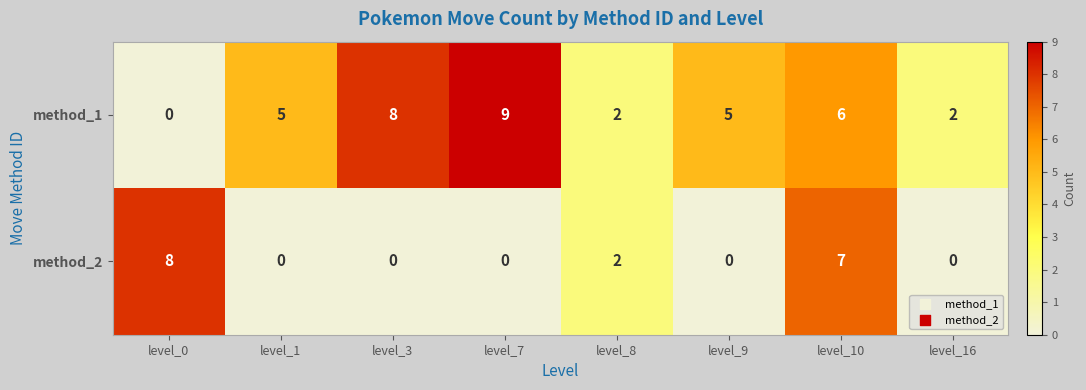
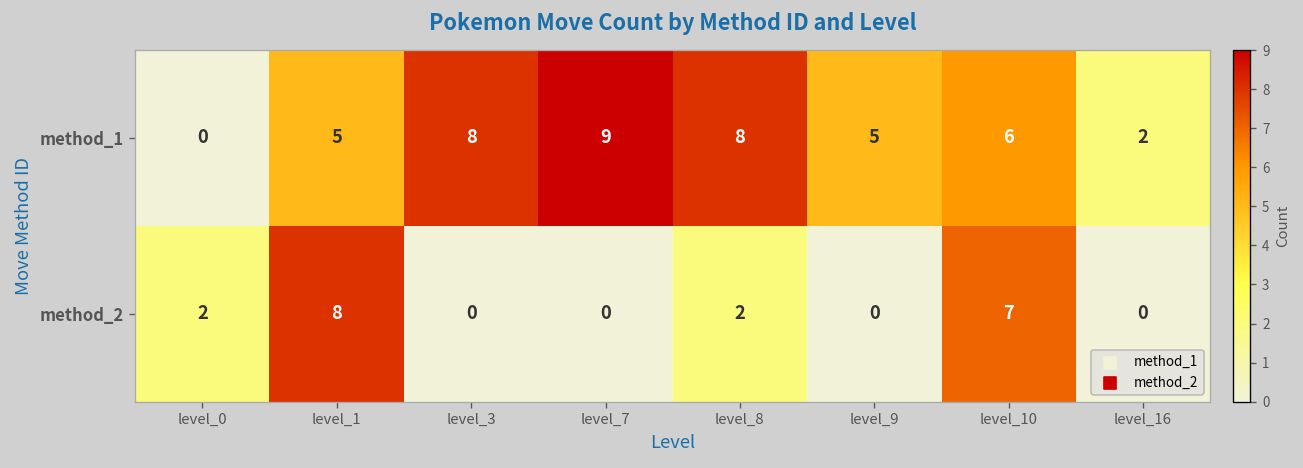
method_1, level_8: 2 -> 8
method_2, level_0: 8 -> 2
method_2, level_1: 0 -> 8
